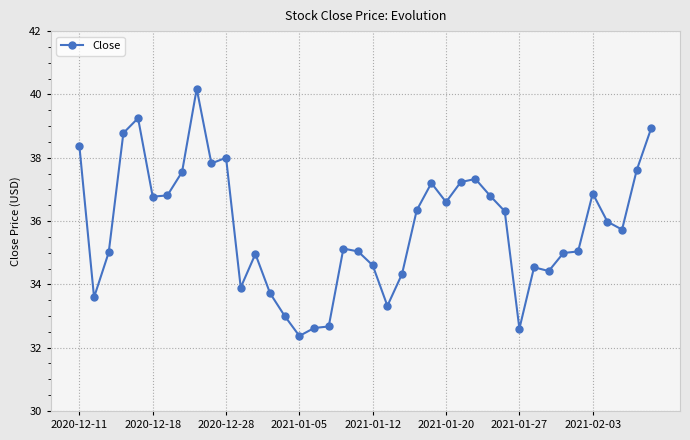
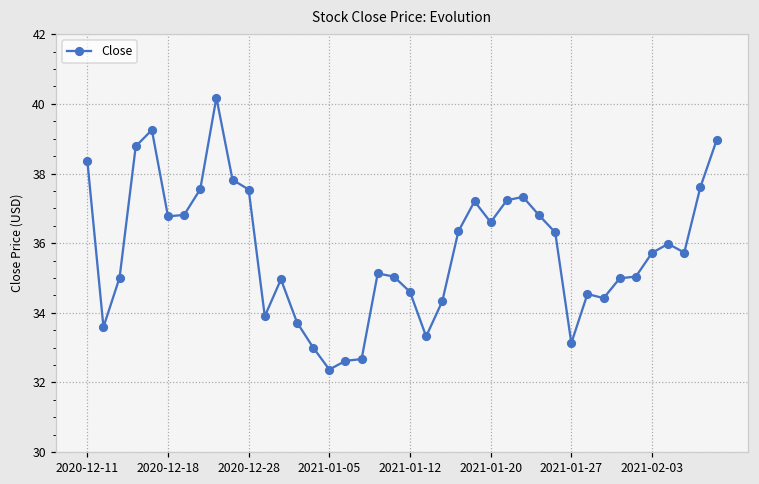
2020-12-28: 38.0 -> 37.5
2021-01-27: 32.6 -> 33.1
2021-02-03: 36.9 -> 35.7
